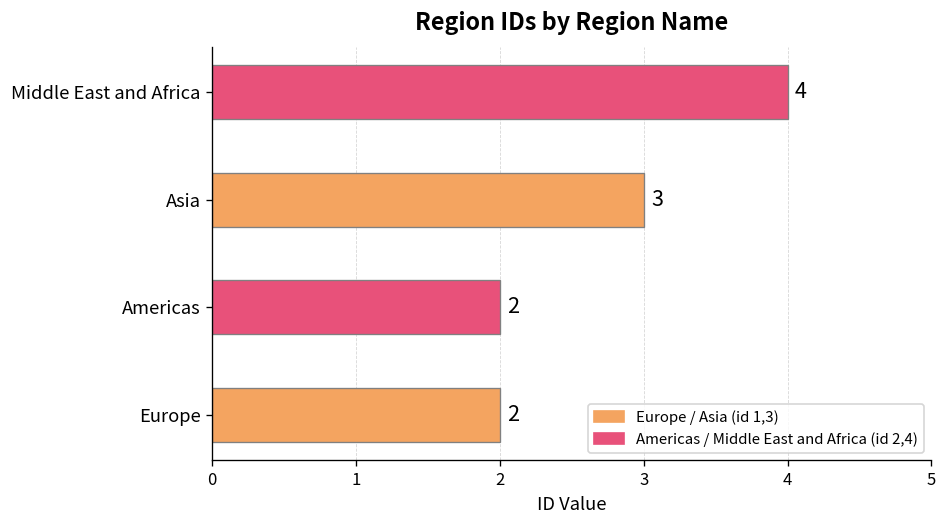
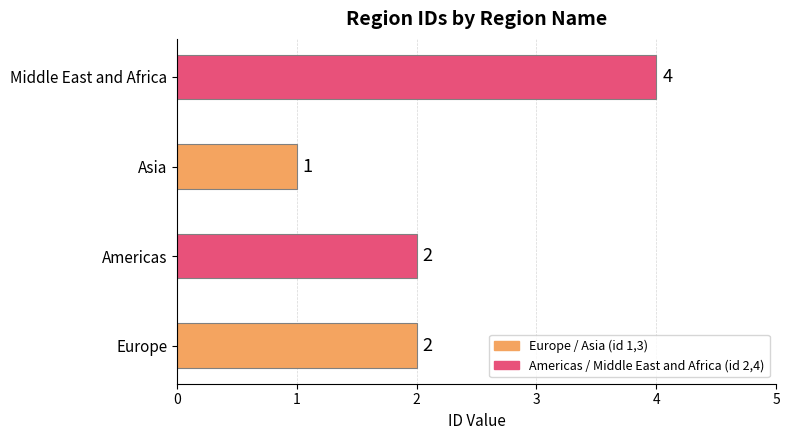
Asia: 3 -> 1
